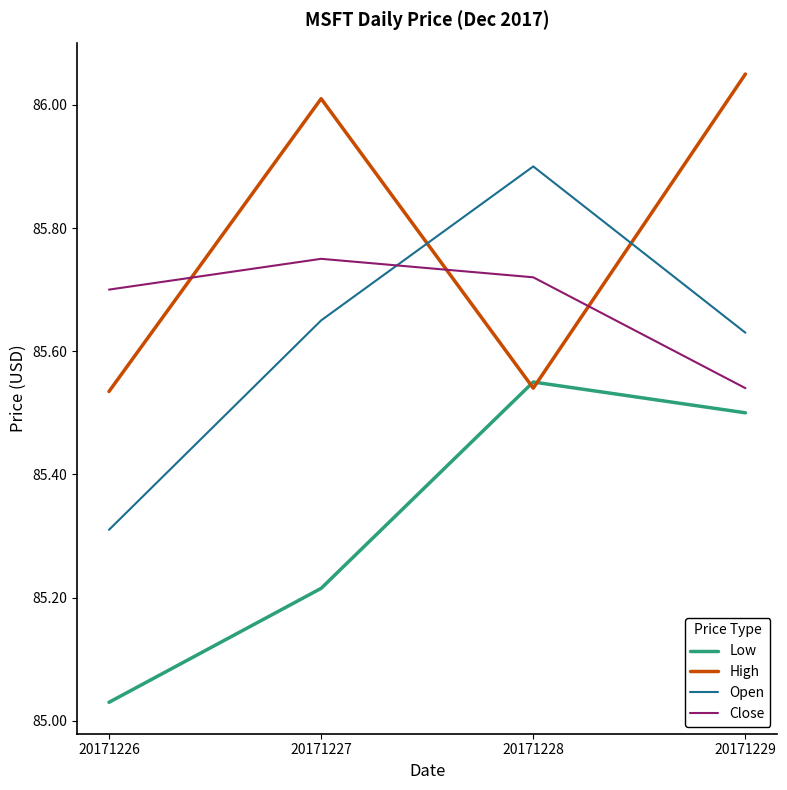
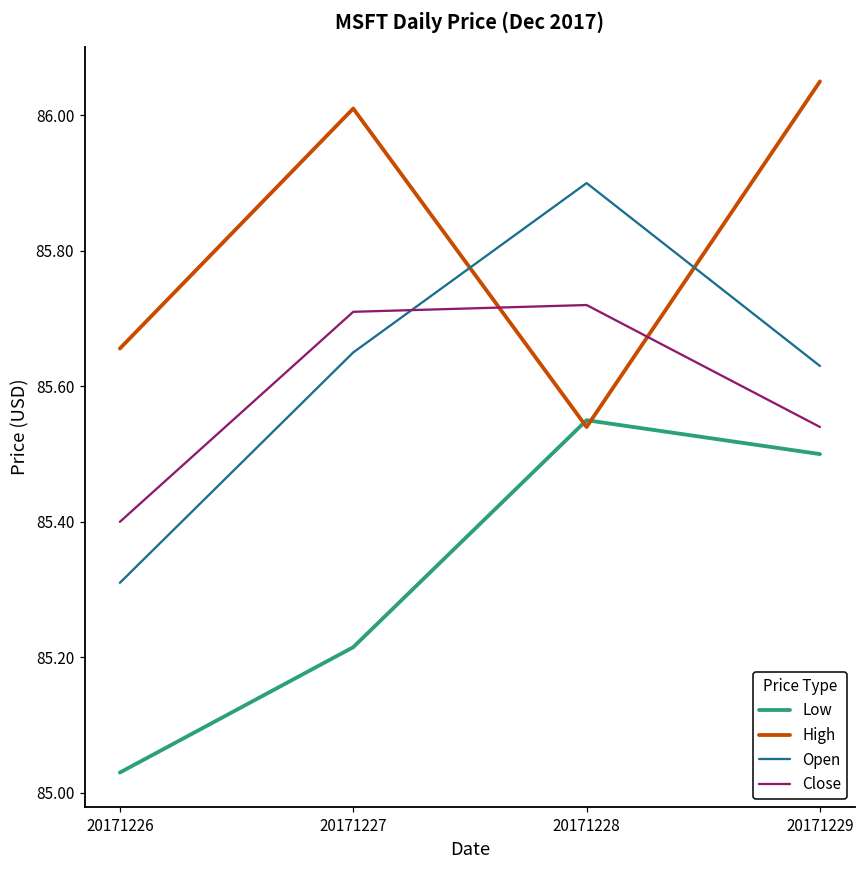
High, 20171226: 85.53 -> 85.66
Close, 20171226: 85.7 -> 85.4
Close, 20171227: 85.75 -> 85.71
